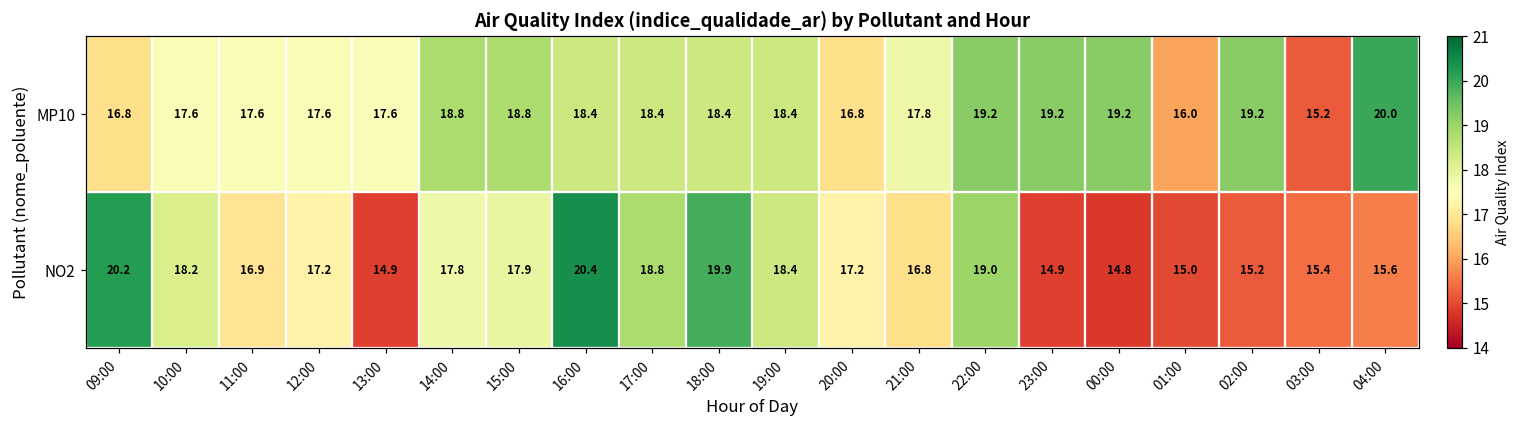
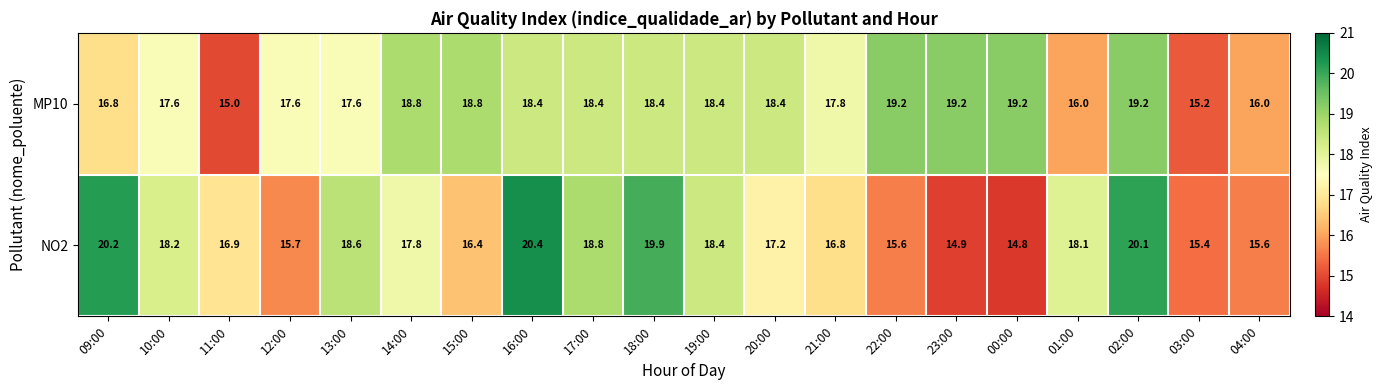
MP10, 11:00: 17.6 -> 15.0
MP10, 20:00: 16.8 -> 18.4
MP10, 04:00: 20.0 -> 16.0
NO2, 12:00: 17.2 -> 15.7
NO2, 13:00: 14.9 -> 18.6
NO2, 15:00: 17.9 -> 16.4
NO2, 22:00: 19.0 -> 15.6
NO2, 01:00: 15.0 -> 18.1
NO2, 02:00: 15.2 -> 20.1
